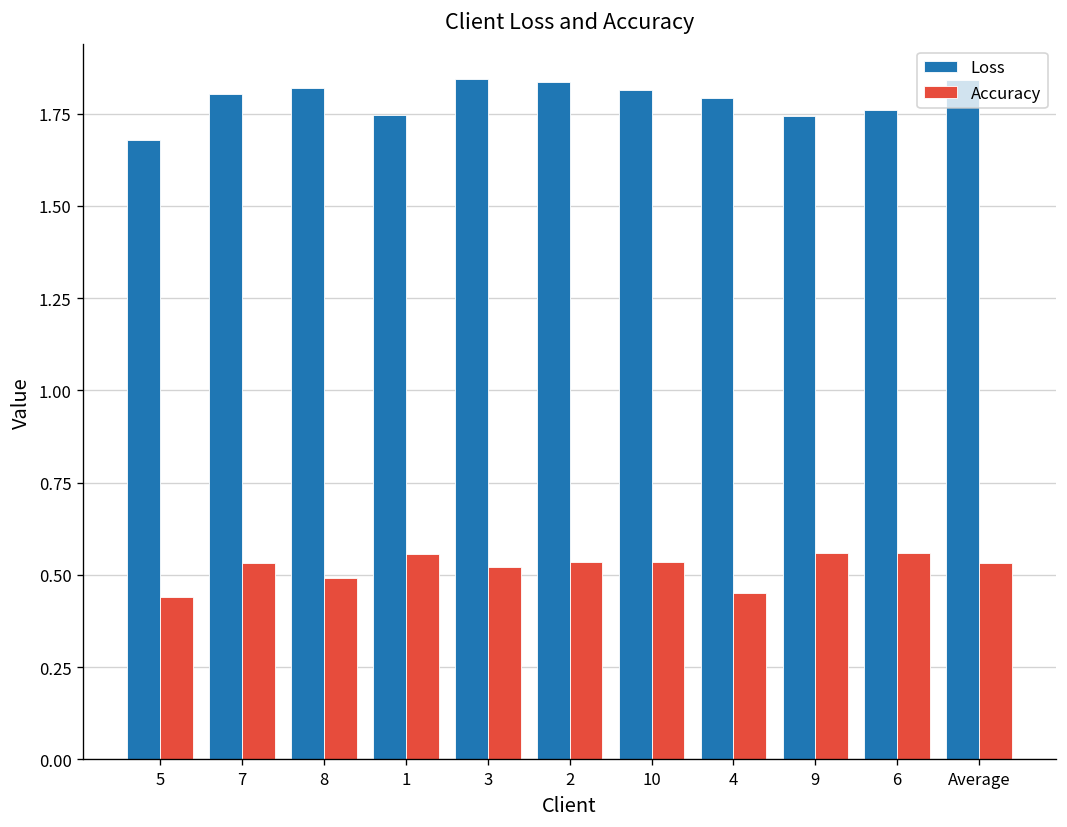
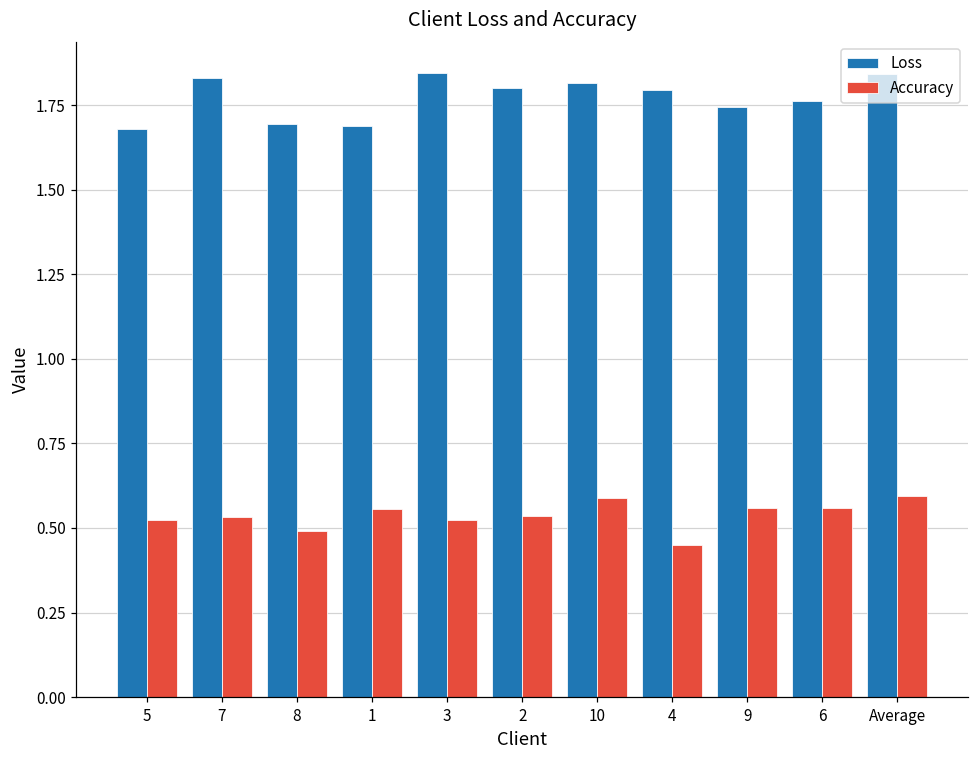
Accuracy, 5: 0.44 -> 0.52
Loss, 7: 1.80 -> 1.83
Loss, 8: 1.82 -> 1.69
Loss, 1: 1.75 -> 1.69
Loss, 2: 1.84 -> 1.80
Accuracy, 10: 0.53 -> 0.59
Accuracy, Average: 0.53 -> 0.59
